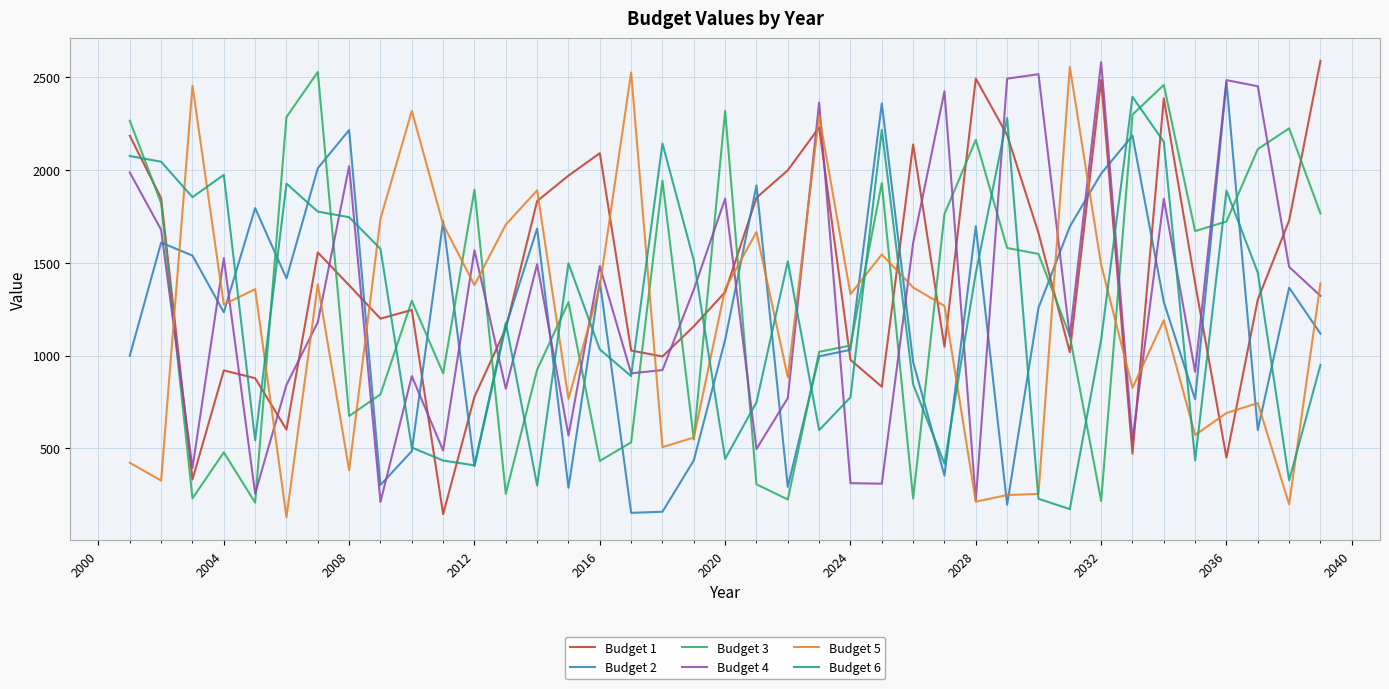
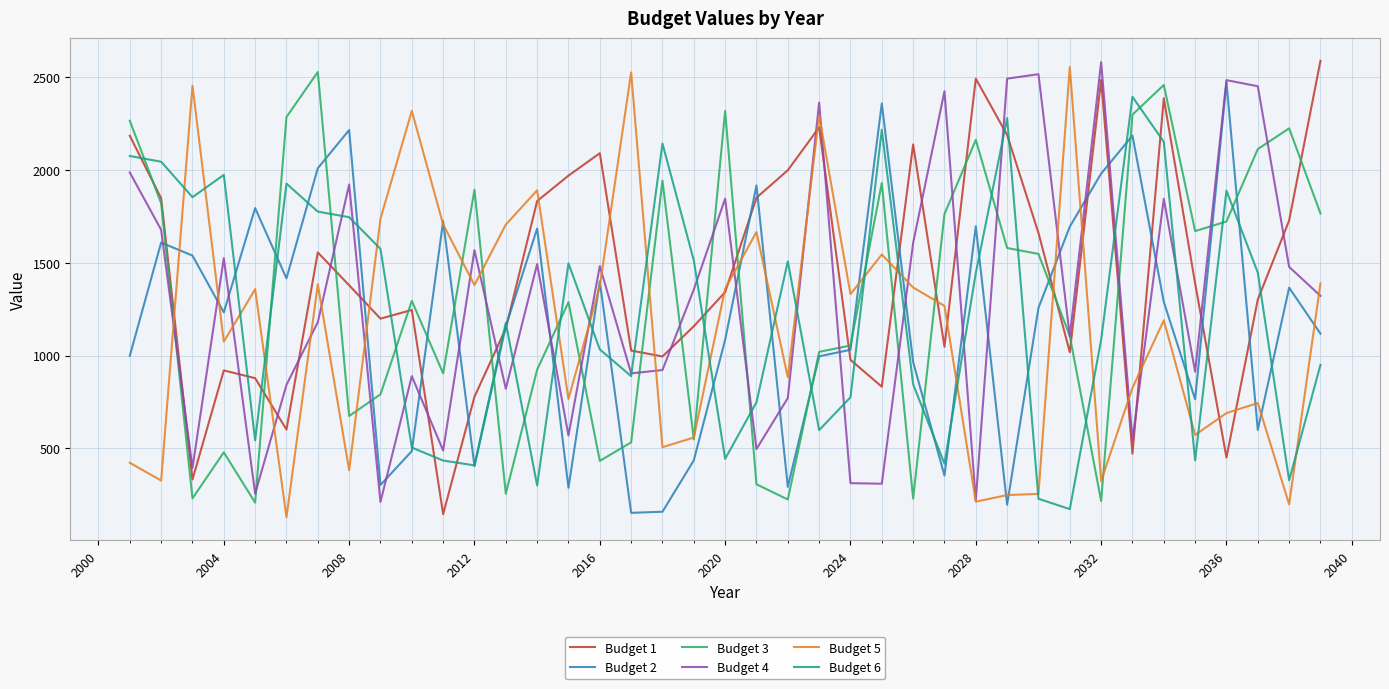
Budget 5, 2004: 1280 -> 1080
Budget 4, 2008: 2020 -> 1920
Budget 5, 2032: 1490 -> 320
